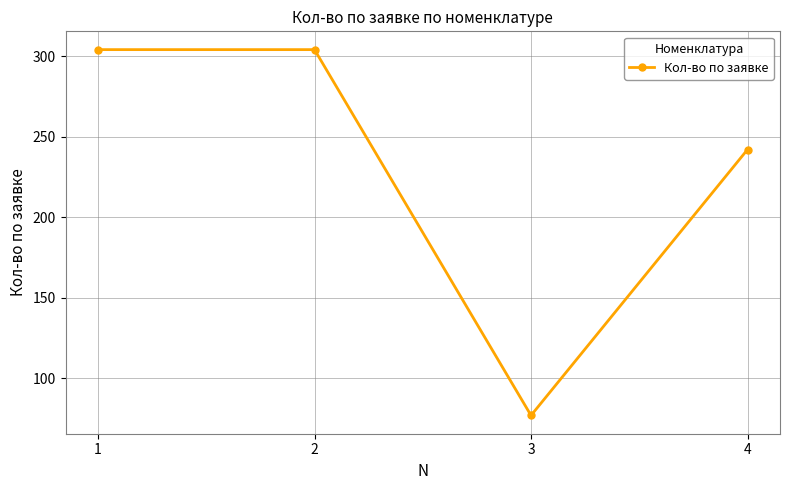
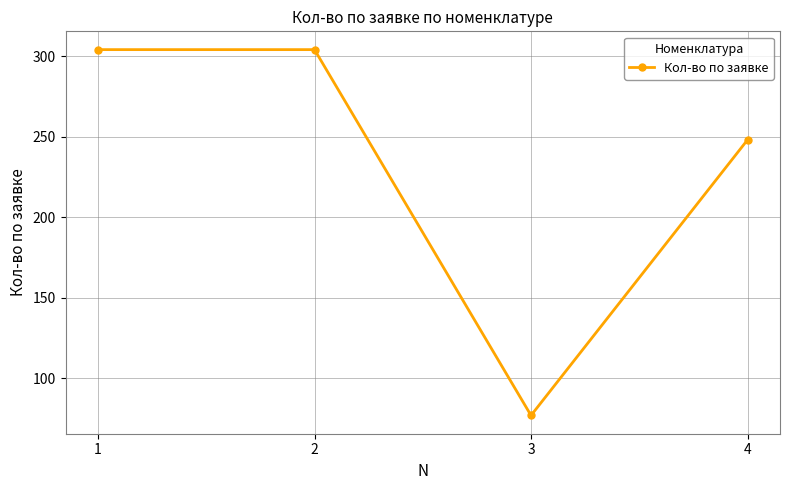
4: 242 -> 248
